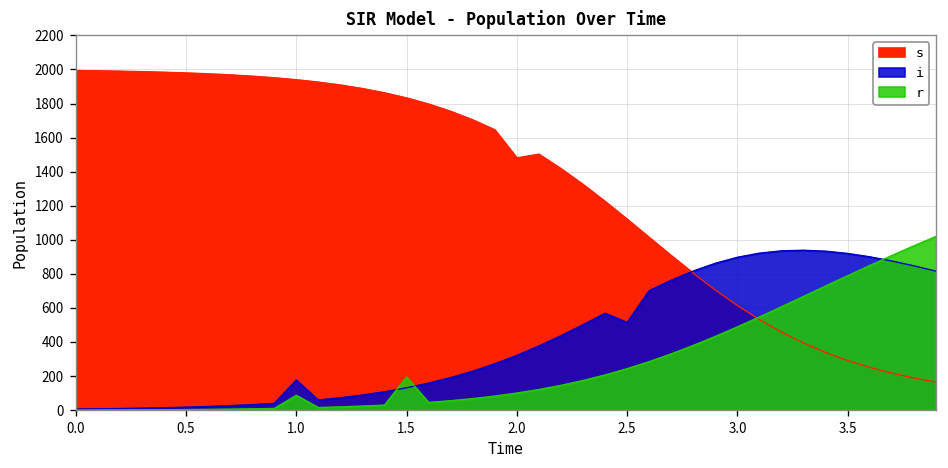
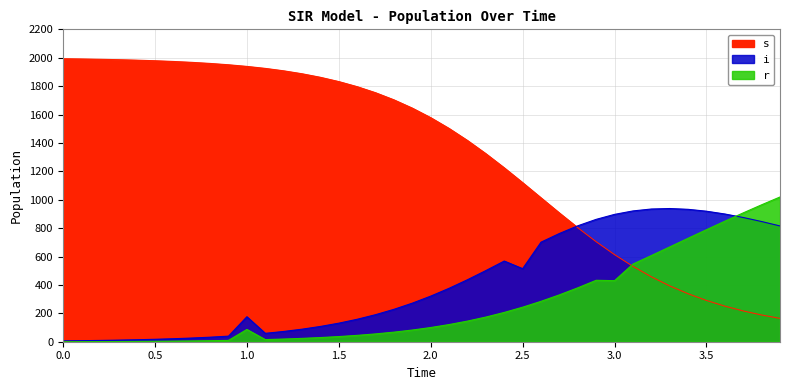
r, 1.5: 190 -> 40
s, 2.0: 1480 -> 1580
r, 3.0: 490 -> 430
